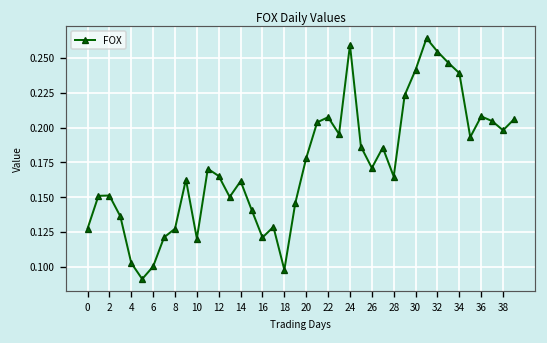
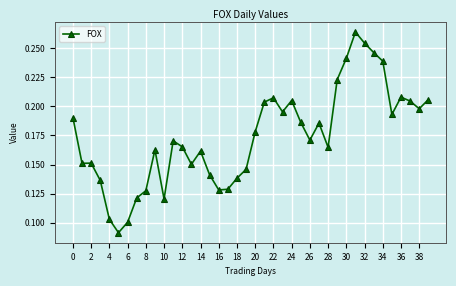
0: 0.127 -> 0.190
16: 0.121 -> 0.128
18: 0.098 -> 0.138
24: 0.259 -> 0.205
